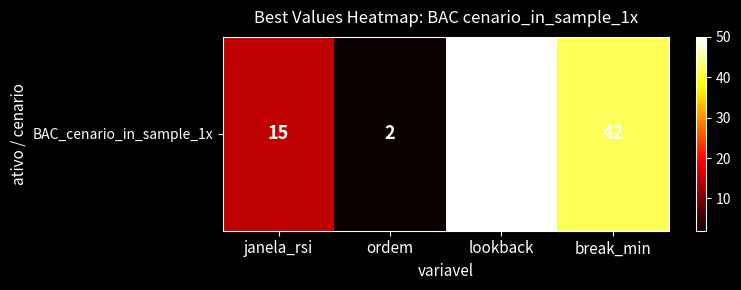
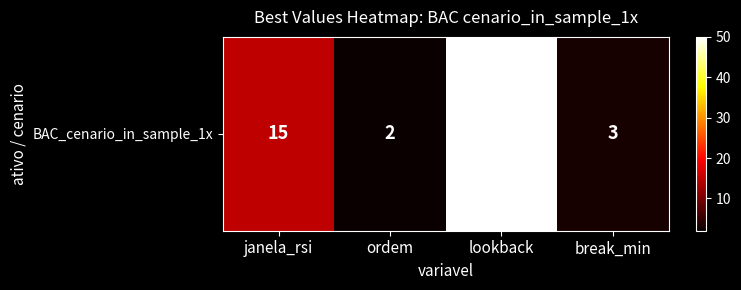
BAC_cenario_in_sample_1x, break_min: 42 -> 3
